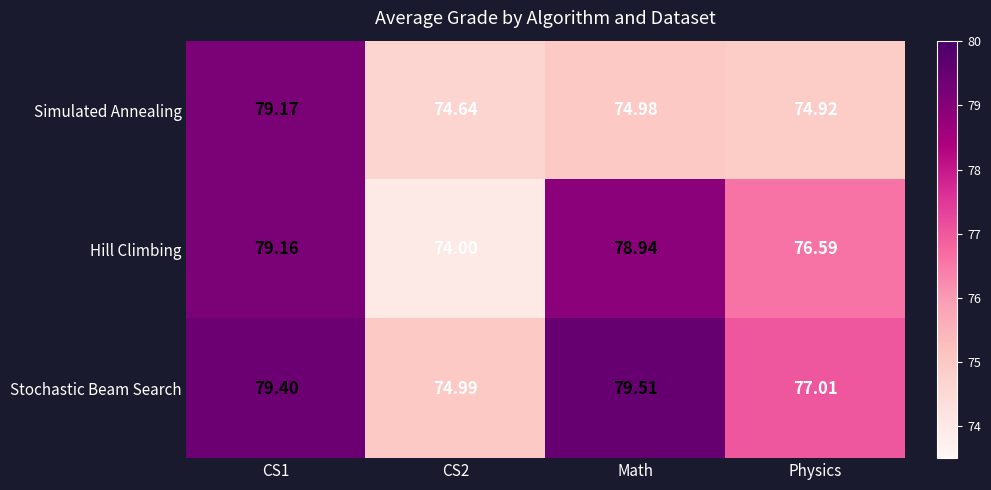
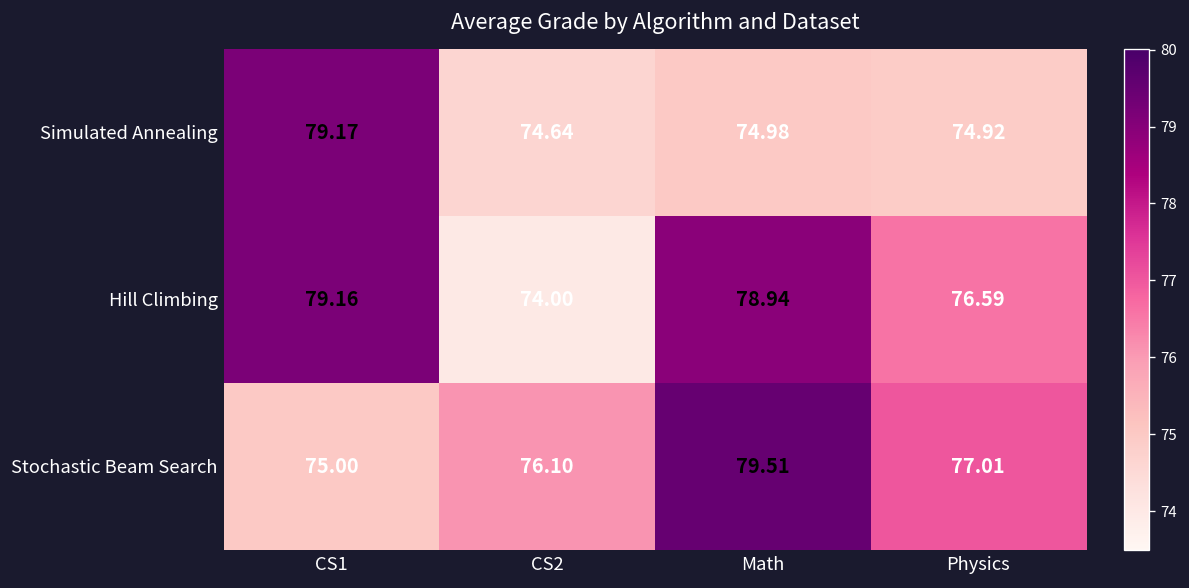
Stochastic Beam Search, CS1: 79.40 -> 75.00
Stochastic Beam Search, CS2: 74.99 -> 76.10
